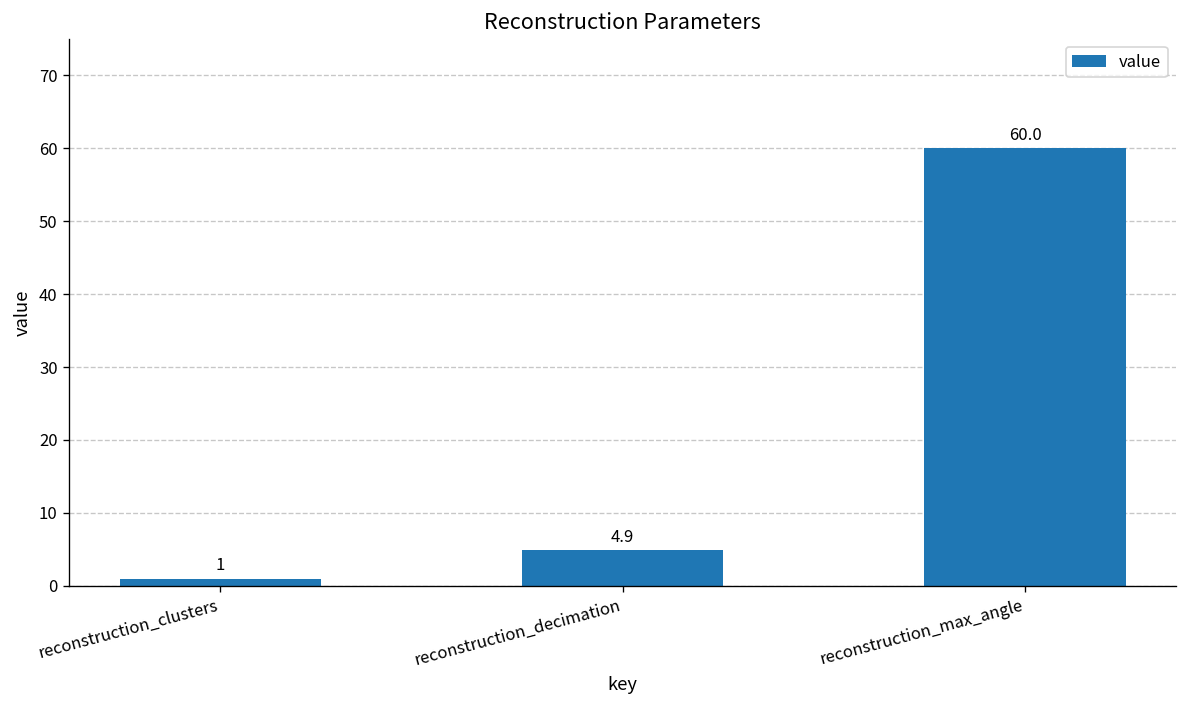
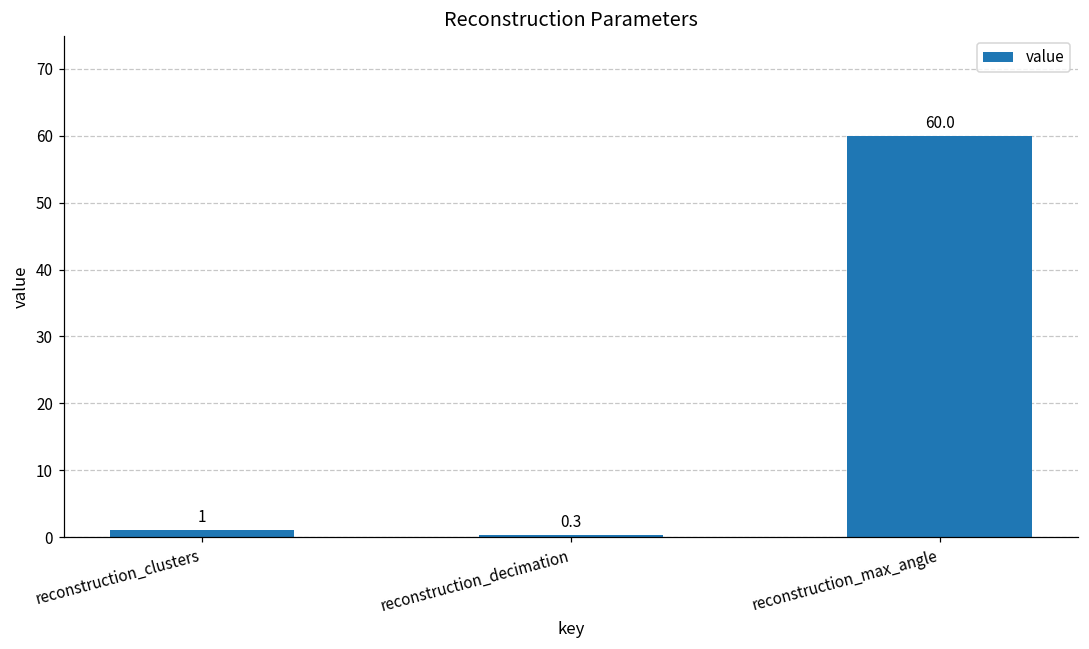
reconstruction_decimation: 4.9 -> 0.3
